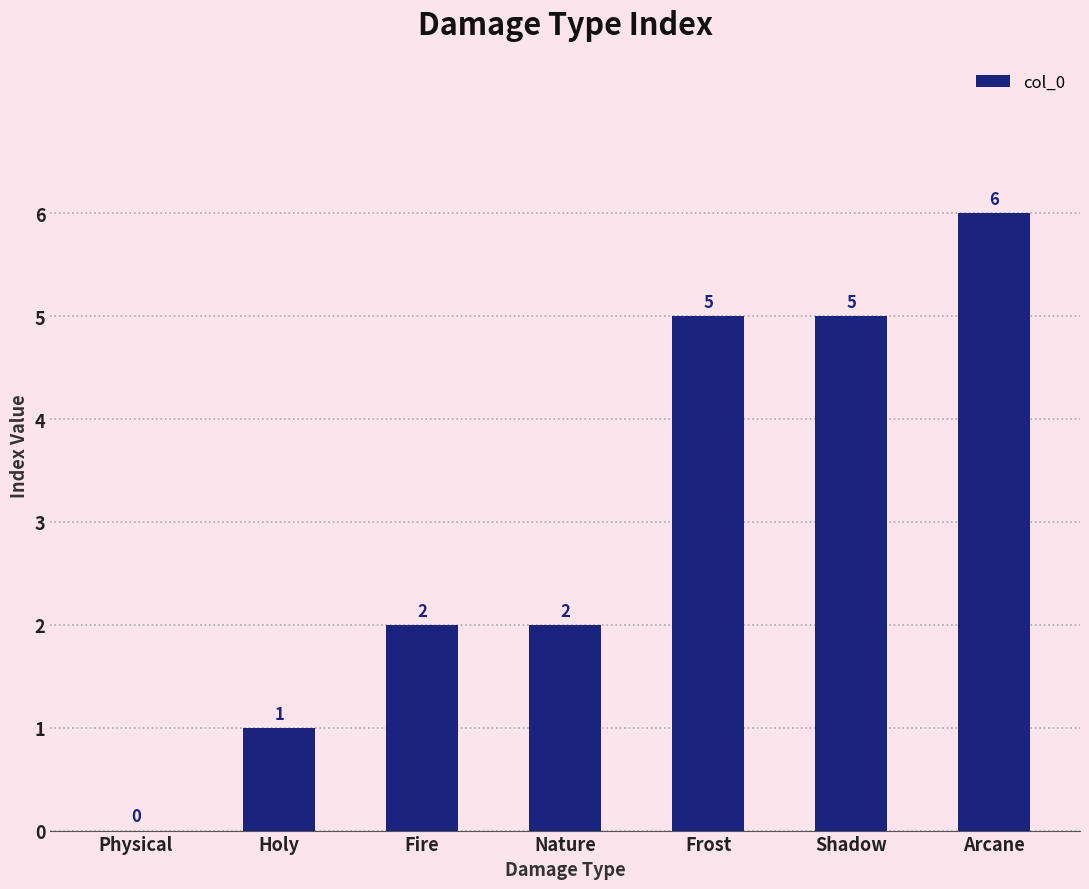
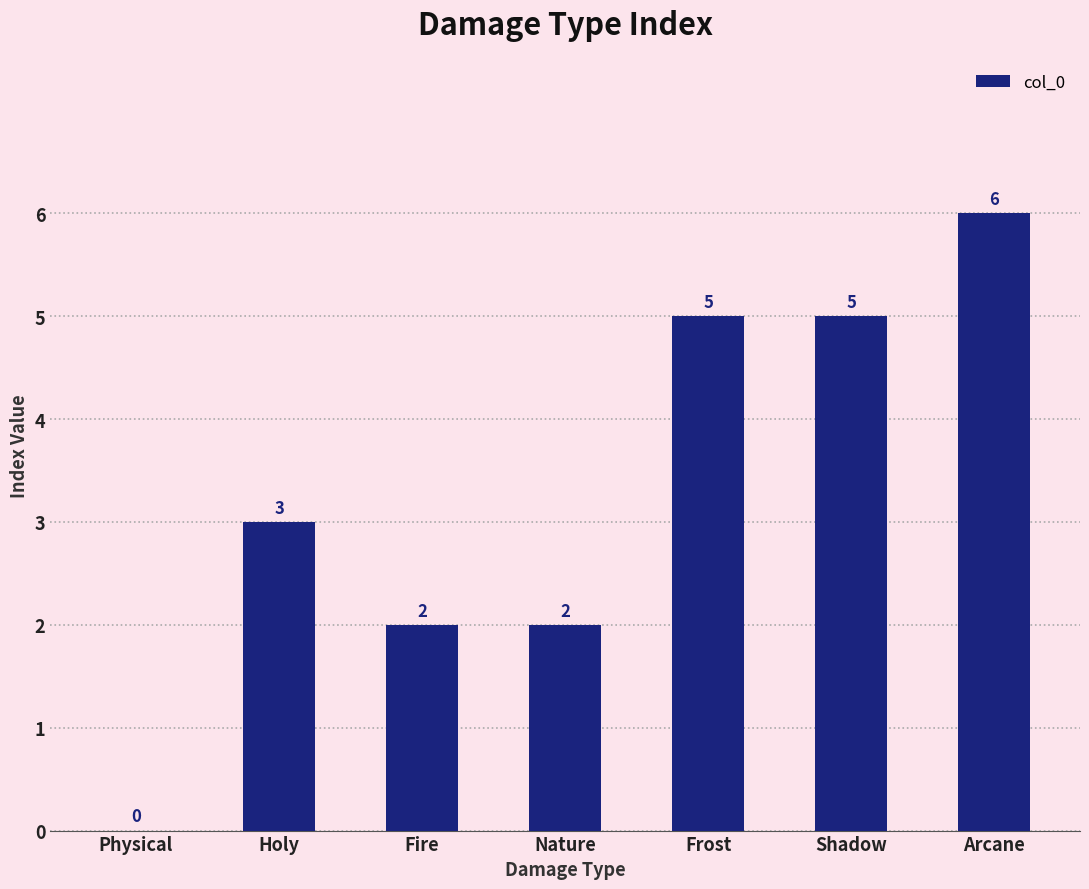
Holy: 1 -> 3
